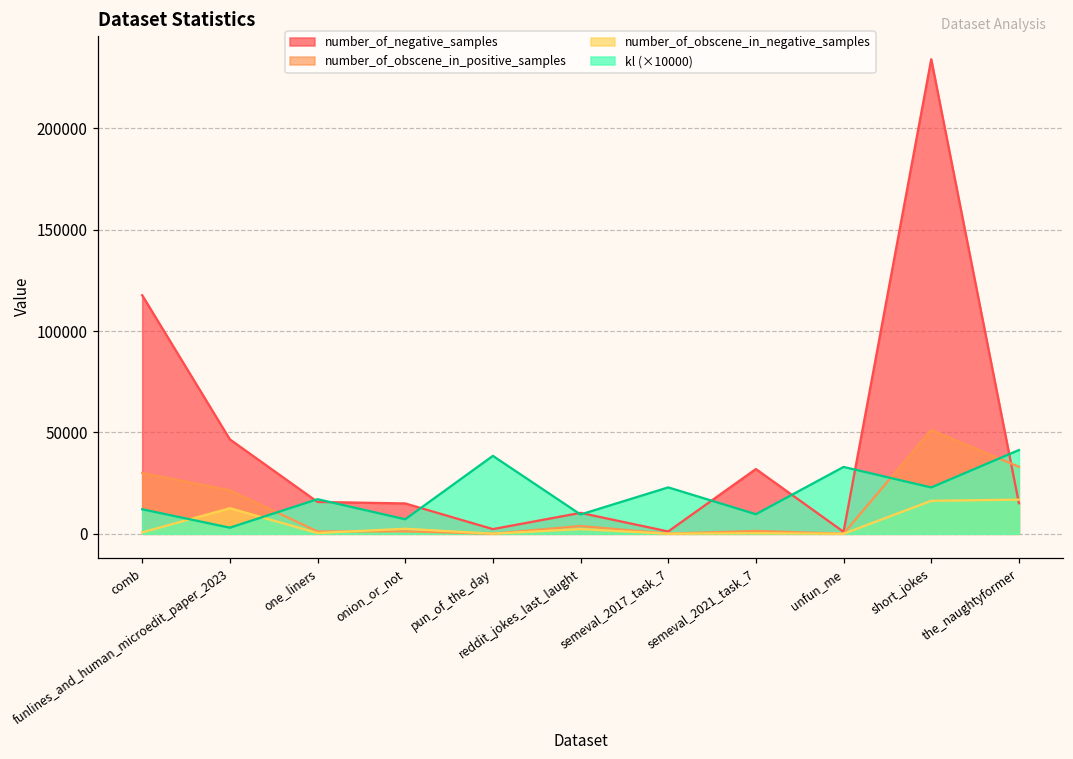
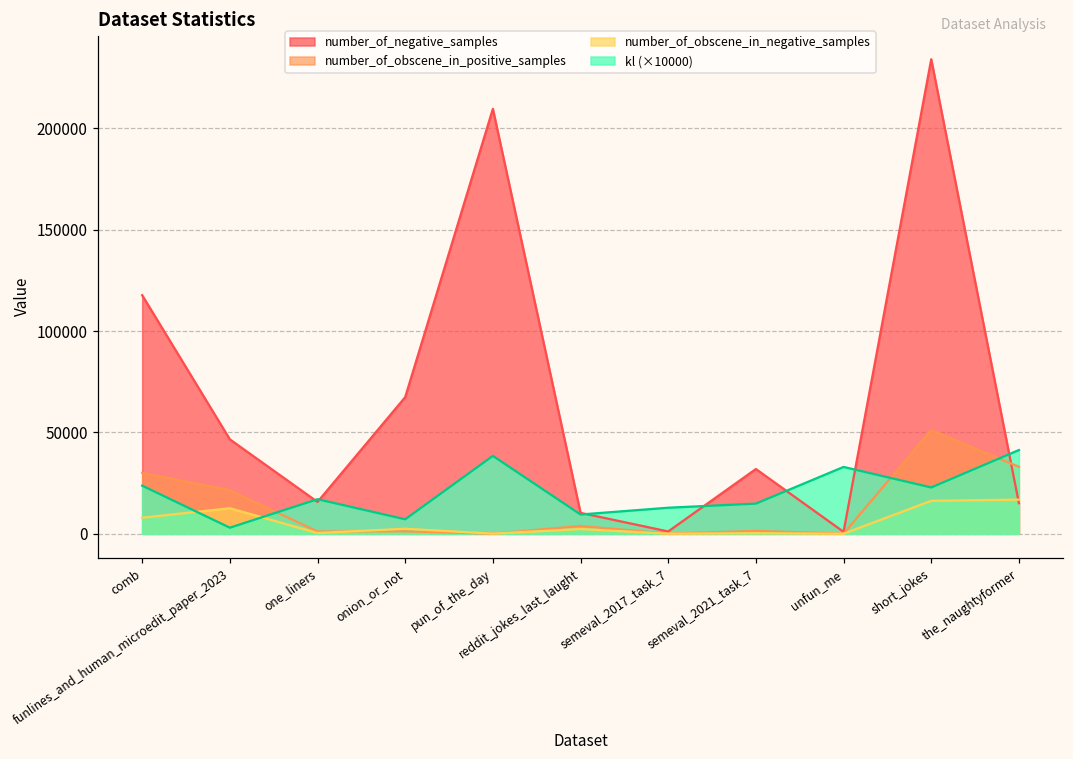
number_of_obscene_in_negative_samples, comb: 1000 -> 8000
kl (×10000), comb: 12000 -> 24000
number_of_negative_samples, onion_or_not: 15000 -> 67000
number_of_negative_samples, pun_of_the_day: 2000 -> 210000
kl (×10000), semeval_2017_task_7: 23000 -> 13000
kl (×10000), semeval_2021_task_7: 10000 -> 15000
